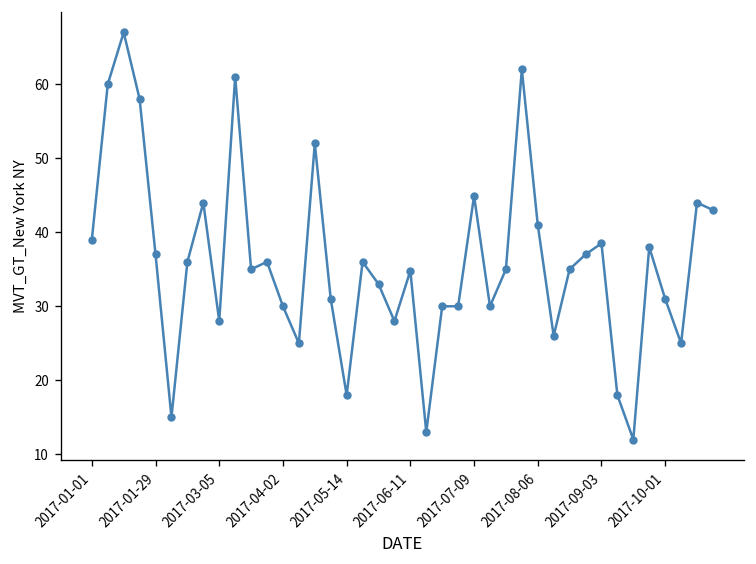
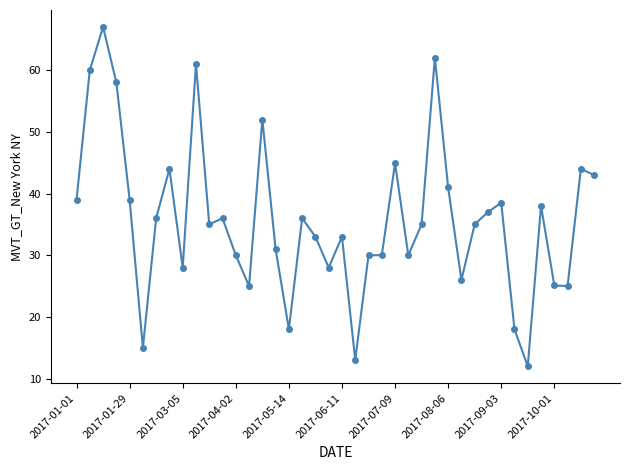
2017-01-29: 37 -> 39
2017-06-11: 35 -> 33
2017-10-01: 31 -> 25
